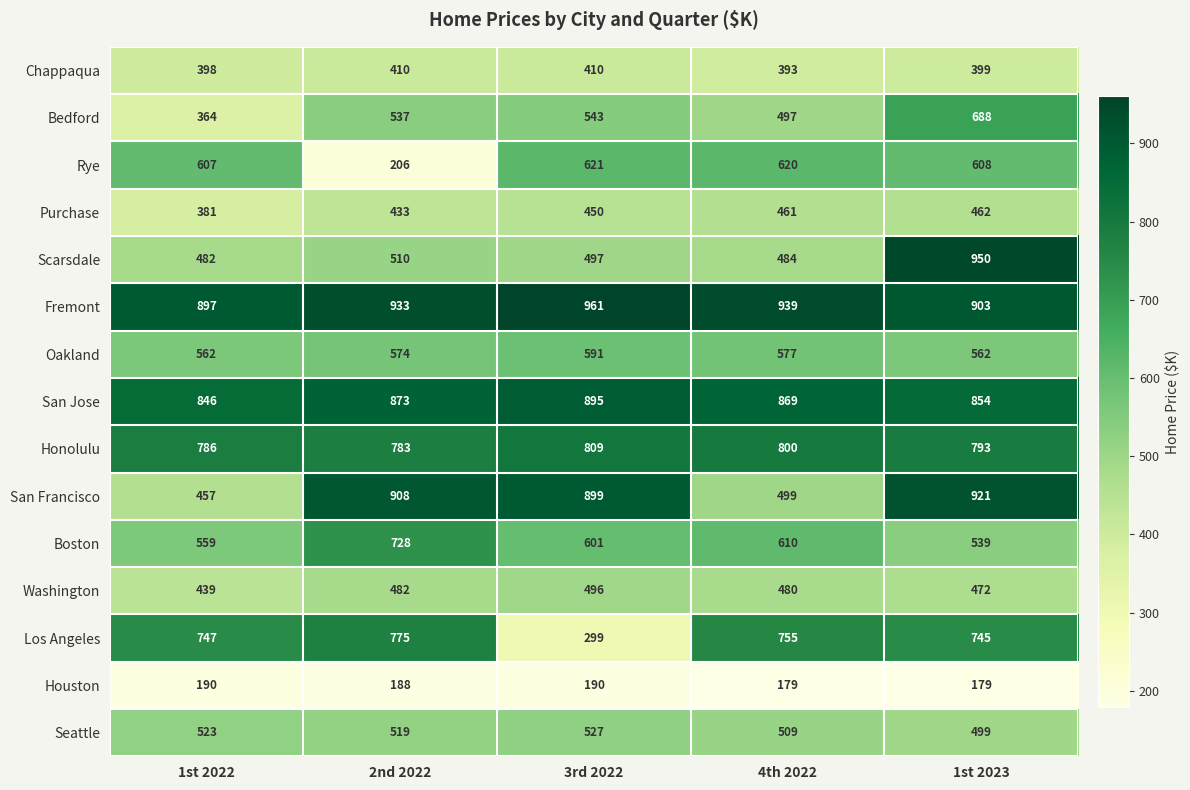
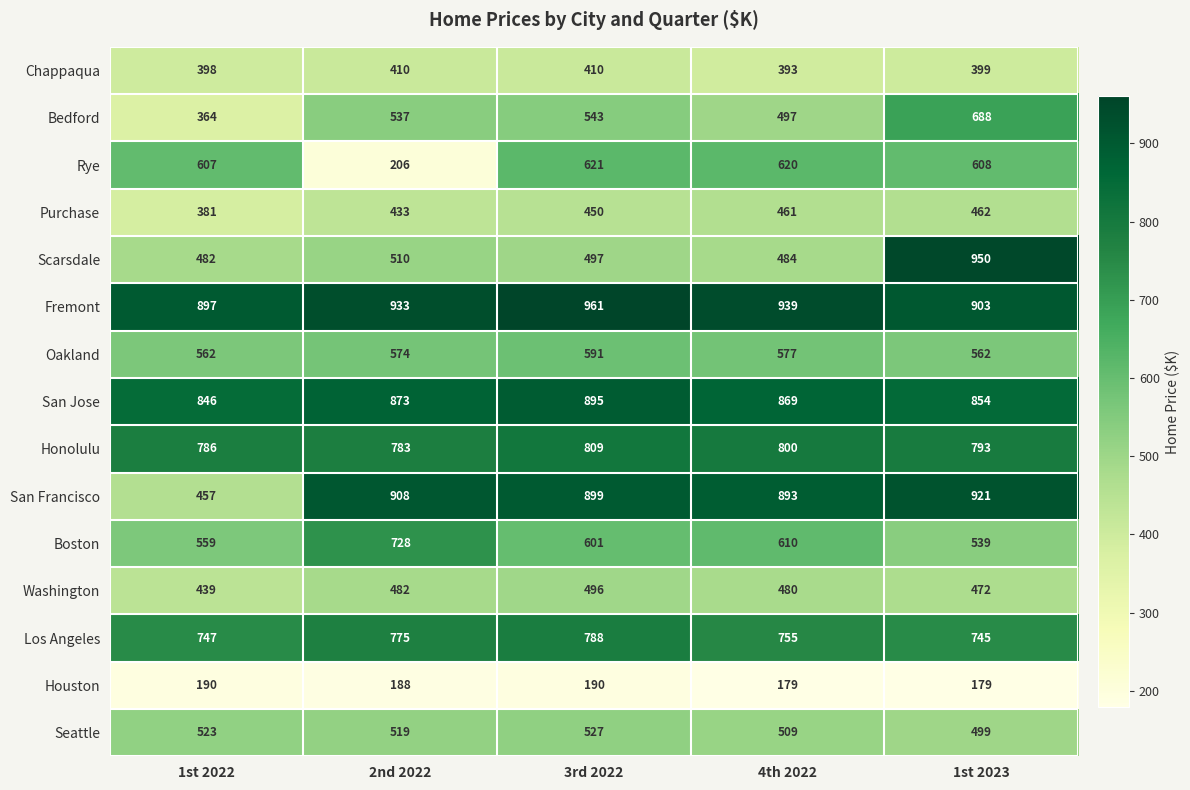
San Francisco, 4th 2022: 499 -> 893
Los Angeles, 3rd 2022: 299 -> 788
